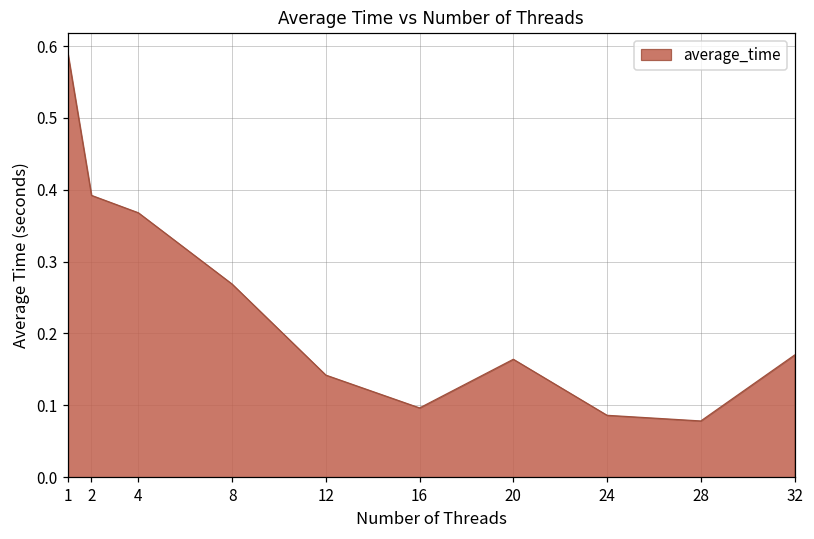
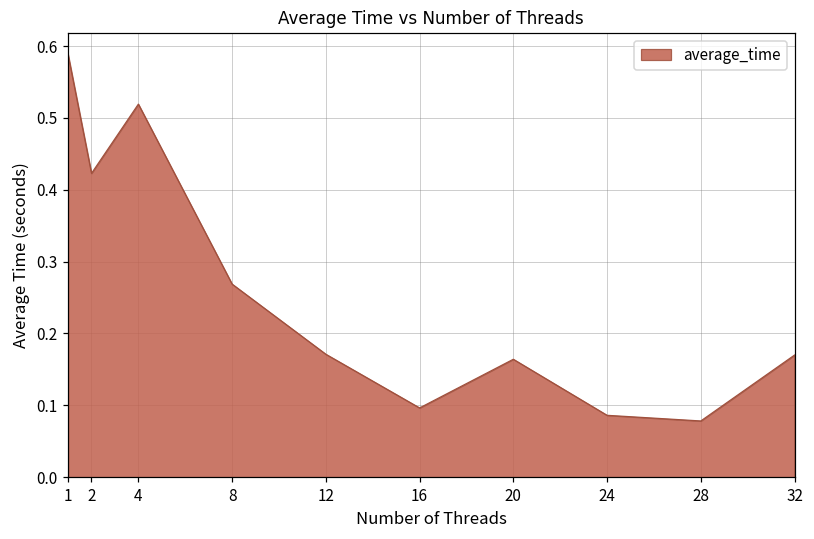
2: 0.39 -> 0.42
4: 0.37 -> 0.52
12: 0.14 -> 0.17
